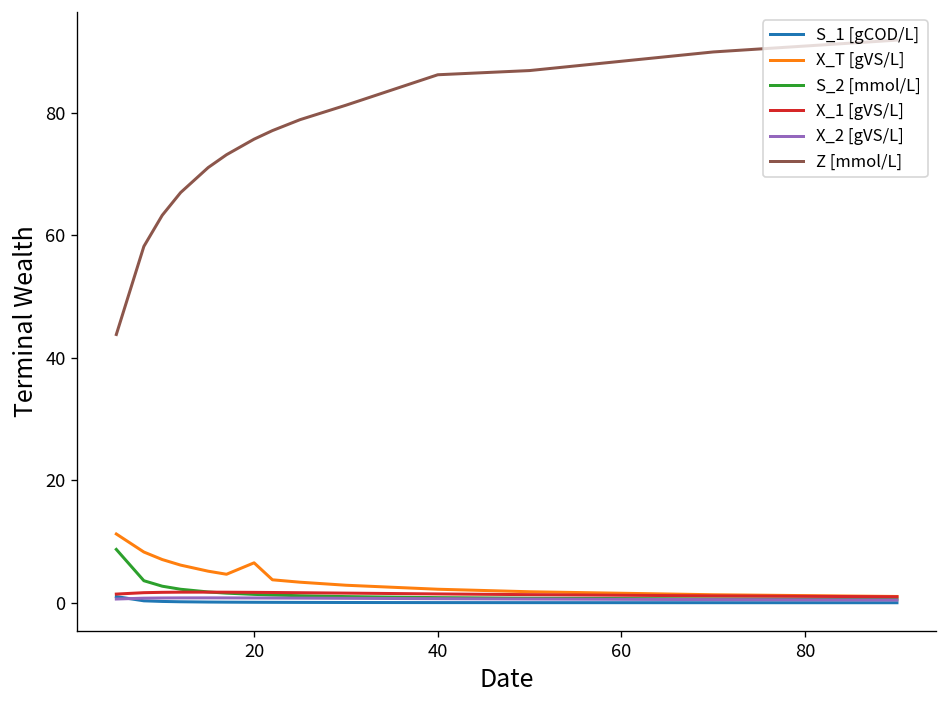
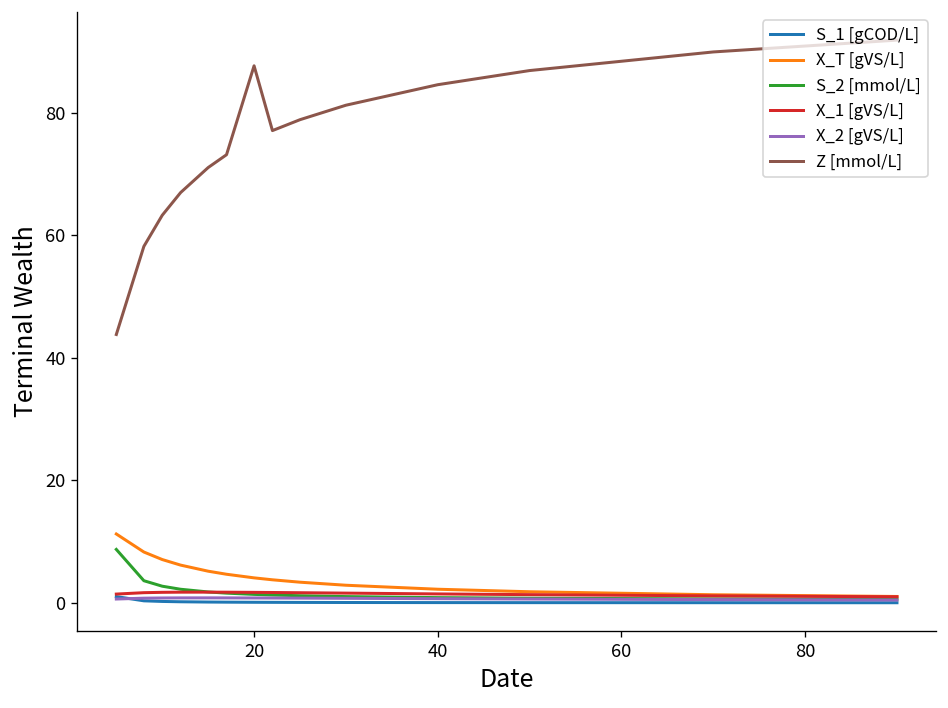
X_T [gVS/L], 20: 7 -> 4
Z [mmol/L], 20: 76 -> 88
Z [mmol/L], 40: 86 -> 85
